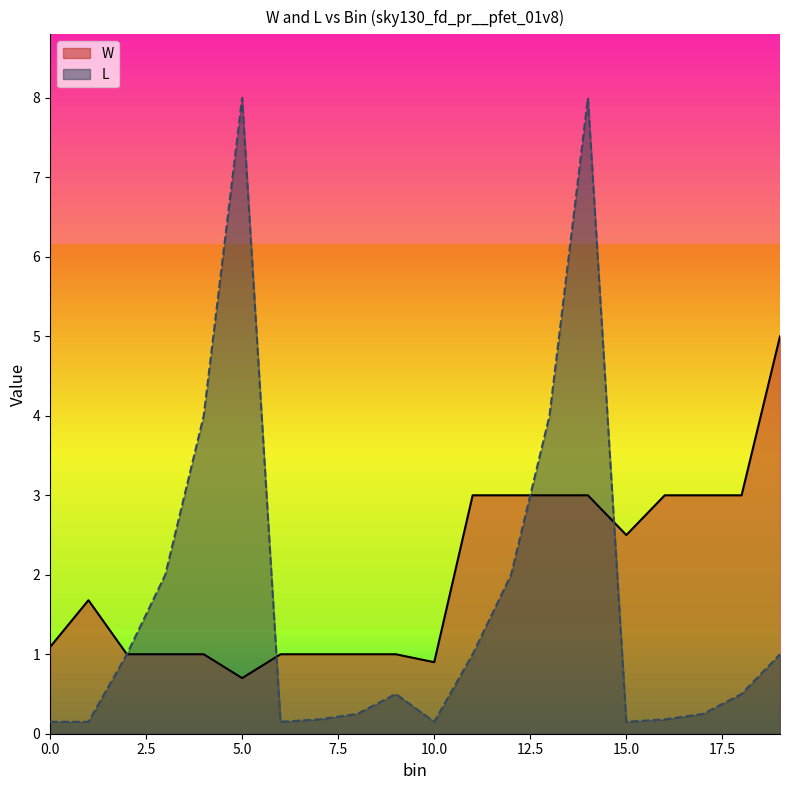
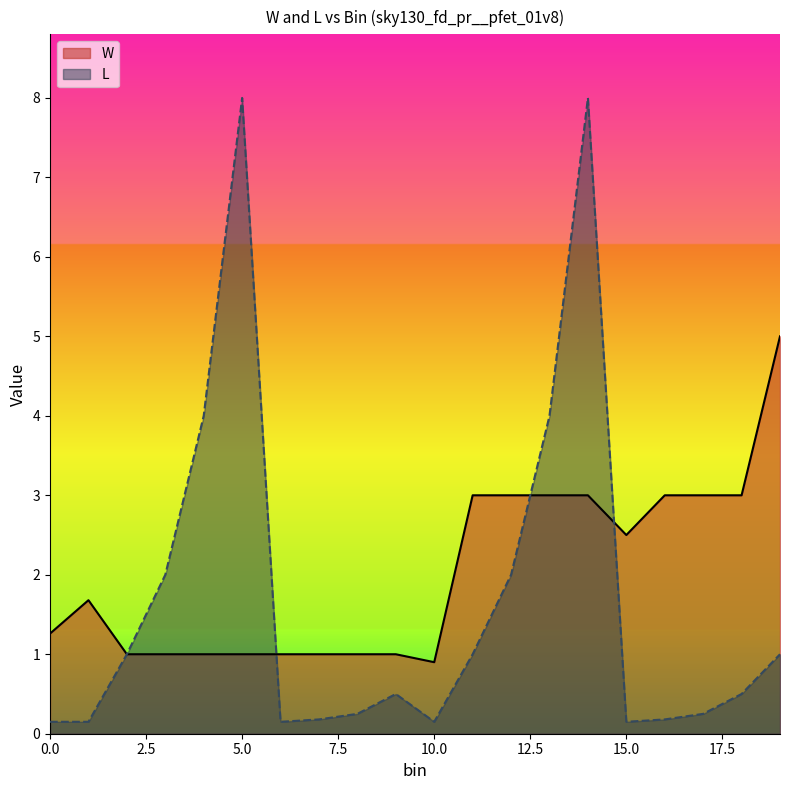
W, 0.0: 1.1 -> 1.3
W, 5.0: 0.7 -> 1.0
